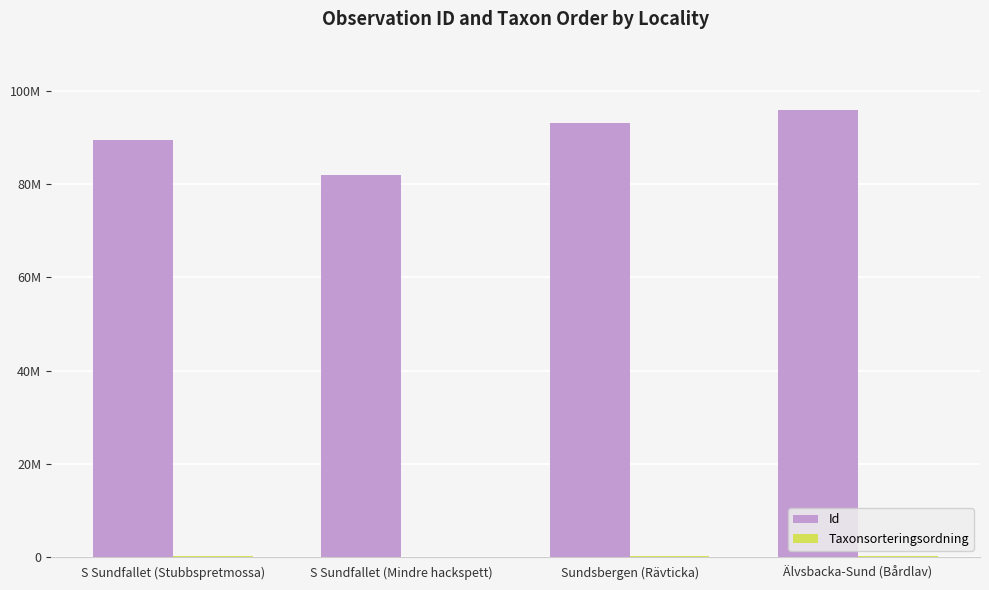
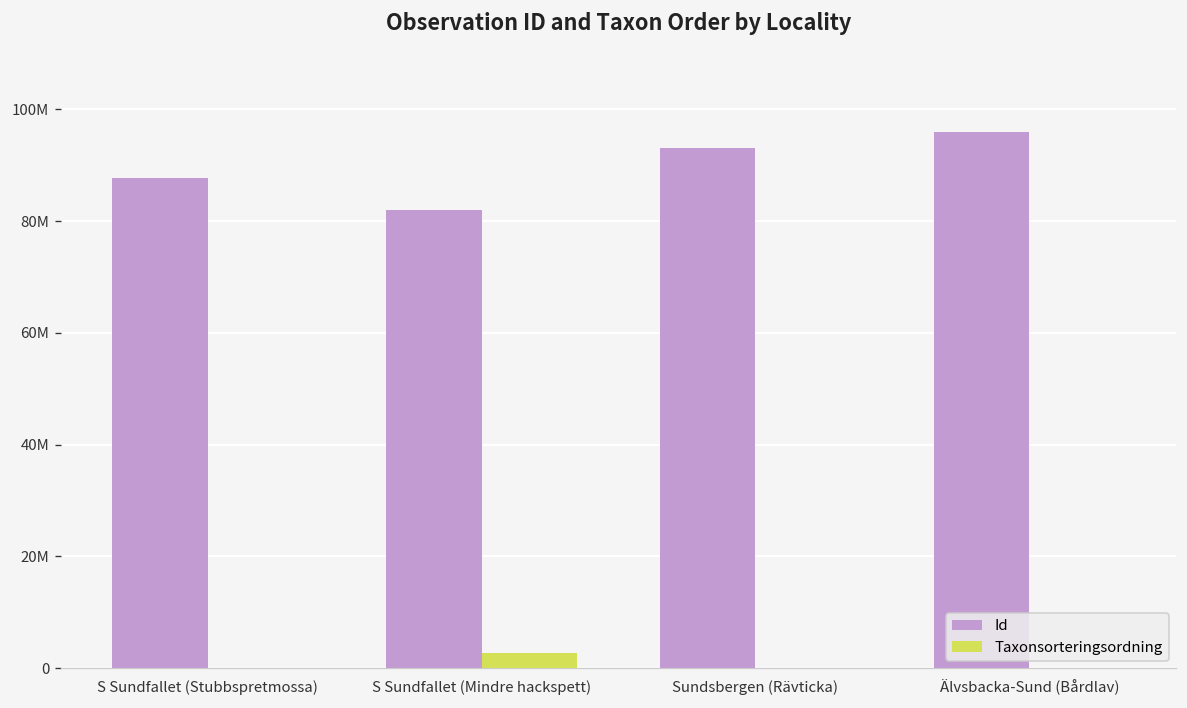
Id, S Sundfallet (Stubbspretmossa): 90000000 -> 88000000
Taxonsorteringsordning, S Sundfallet (Mindre hackspett): 0 -> 3000000
